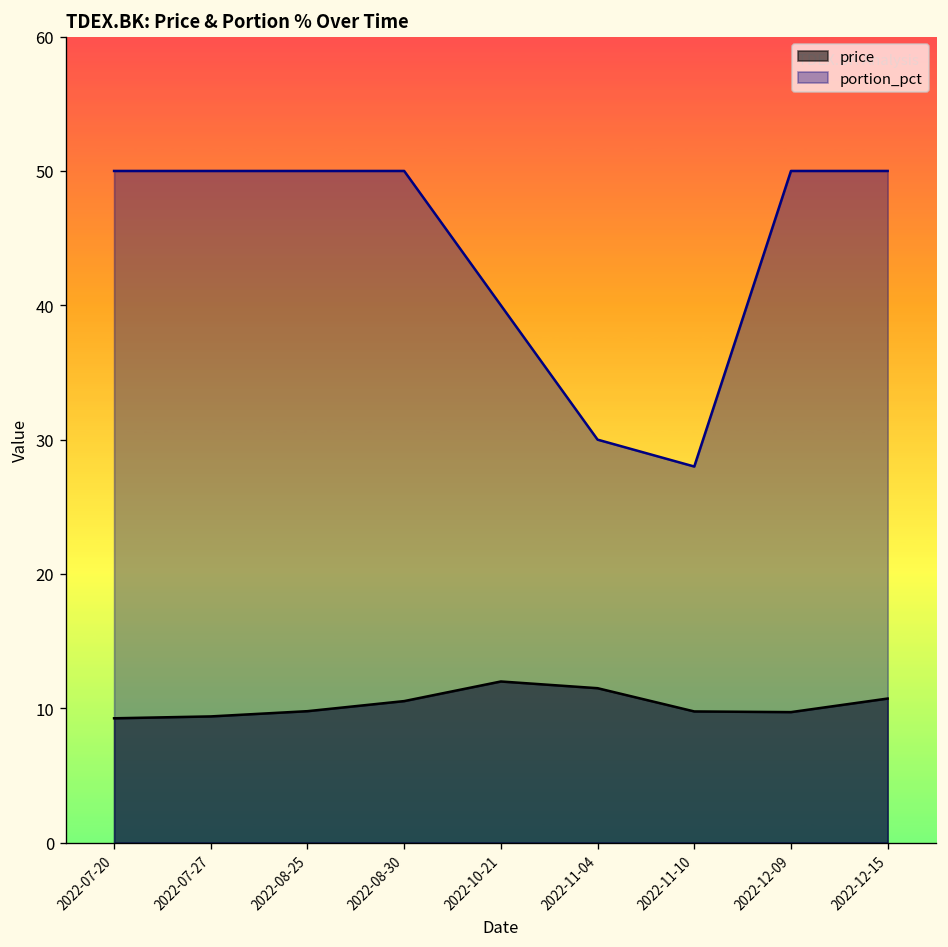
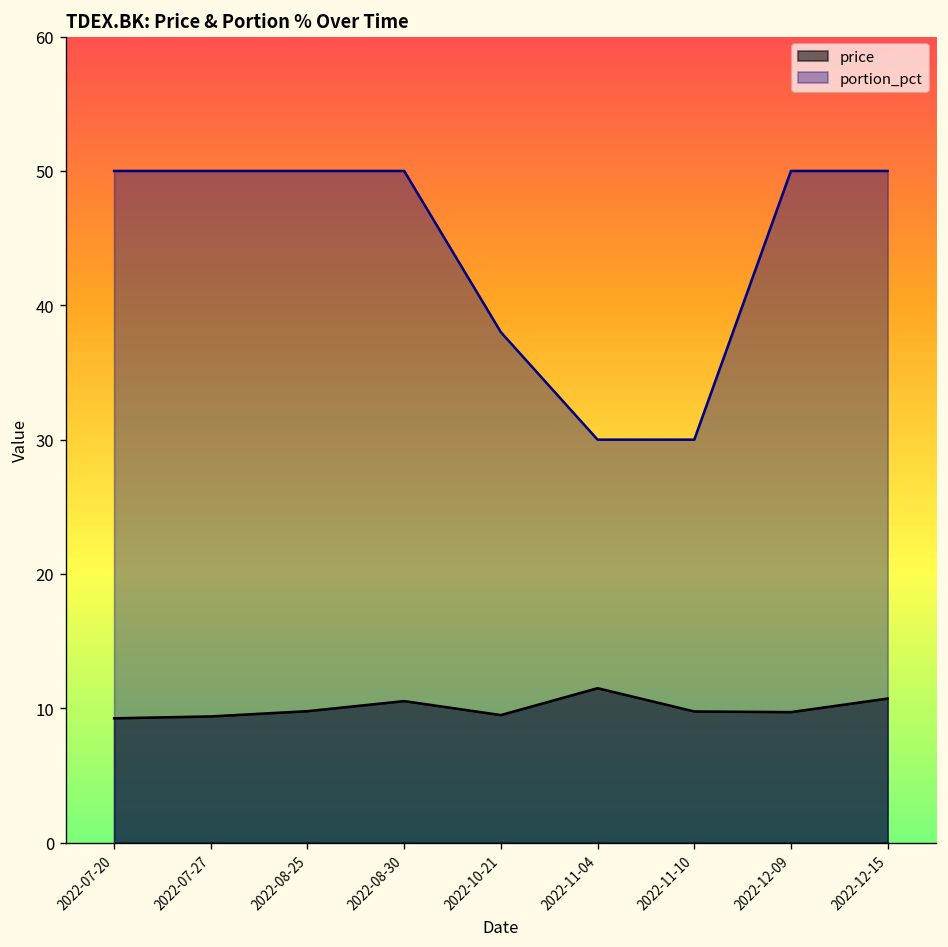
price, 2022-10-21: 12.0 -> 9.5
portion_pct, 2022-10-21: 40 -> 38
portion_pct, 2022-11-10: 28 -> 30
